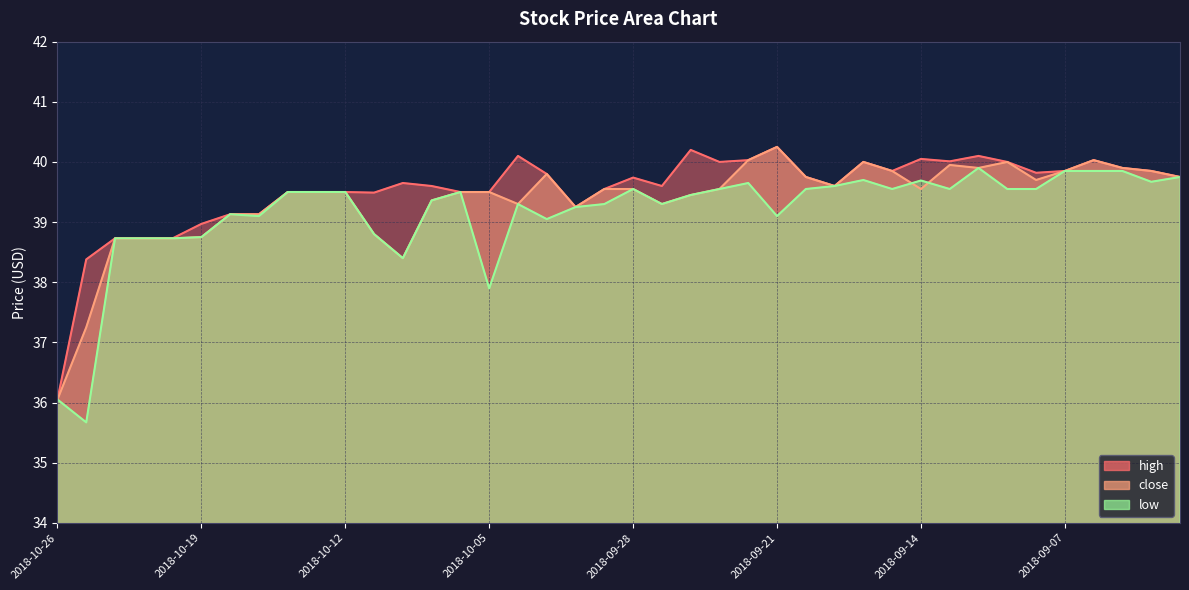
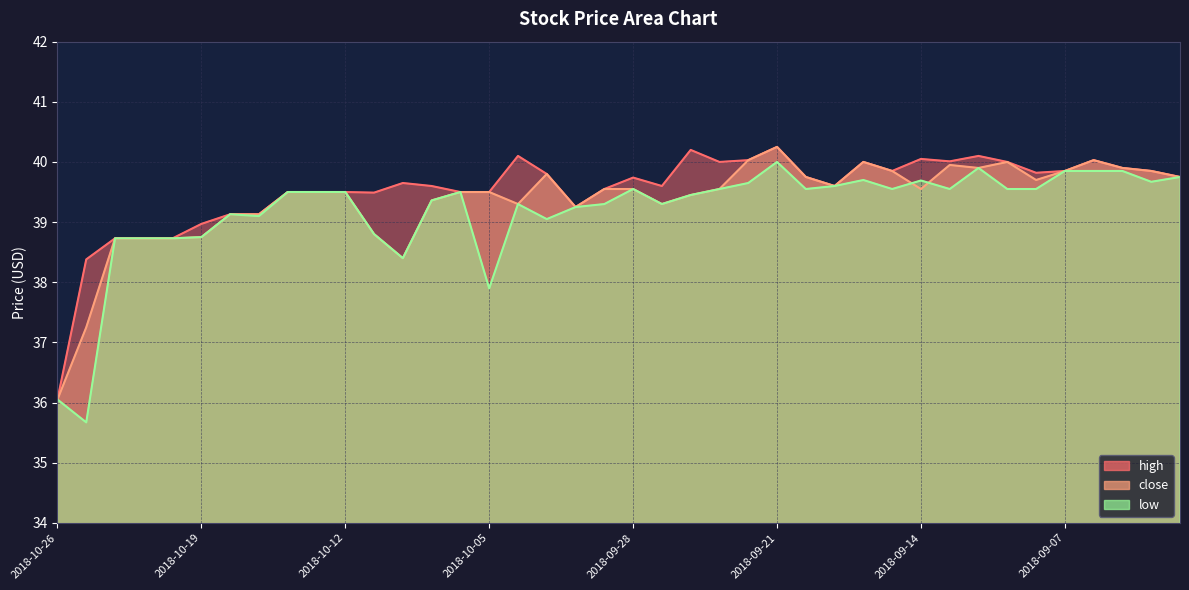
low, 2018-09-21: 39.1 -> 40.0
